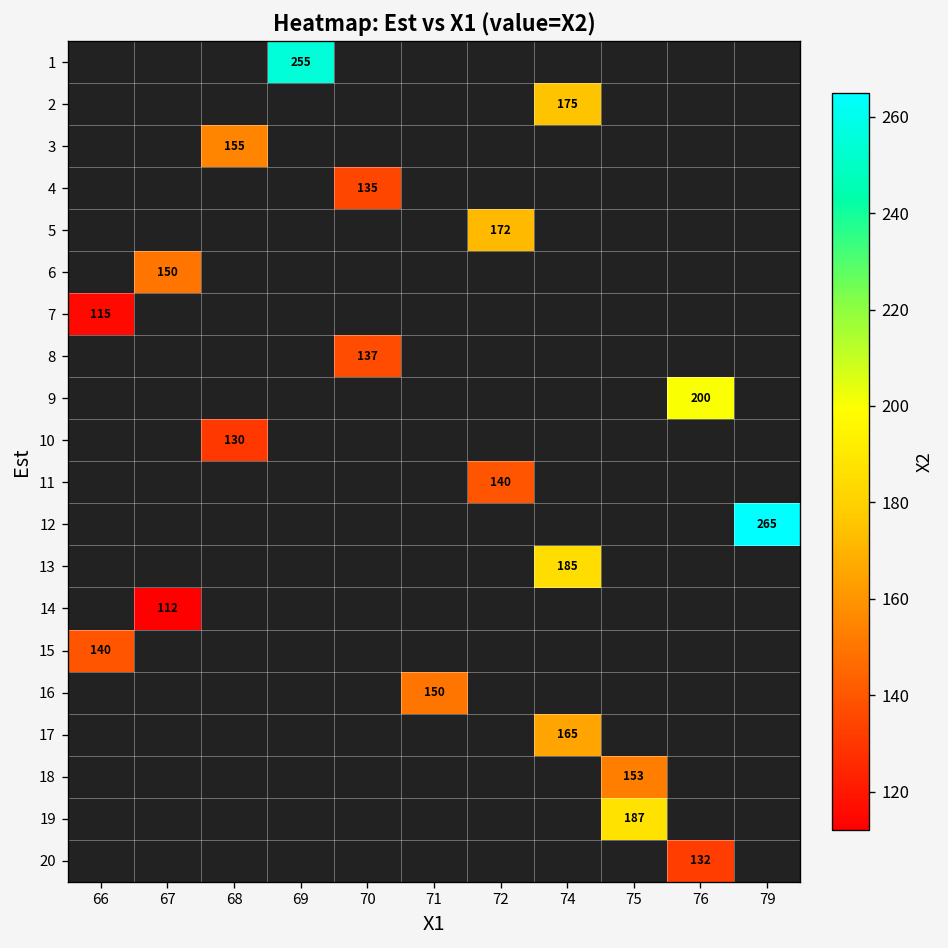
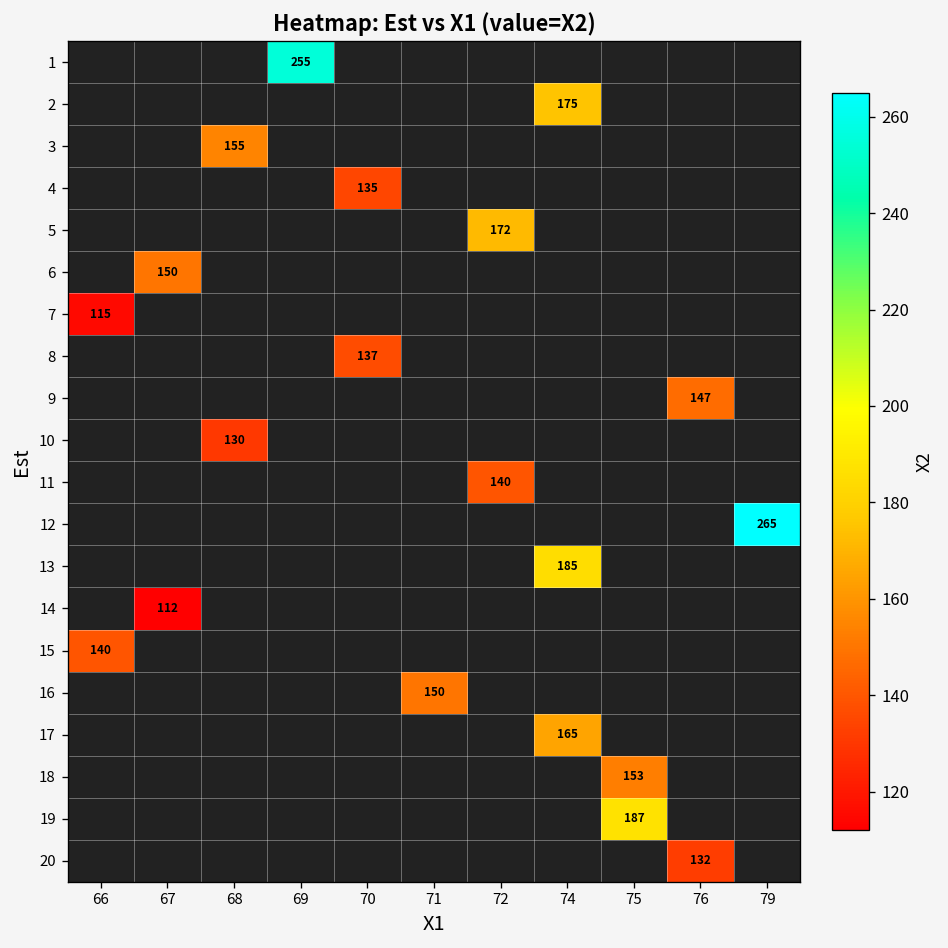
9, 76: 200 -> 147
